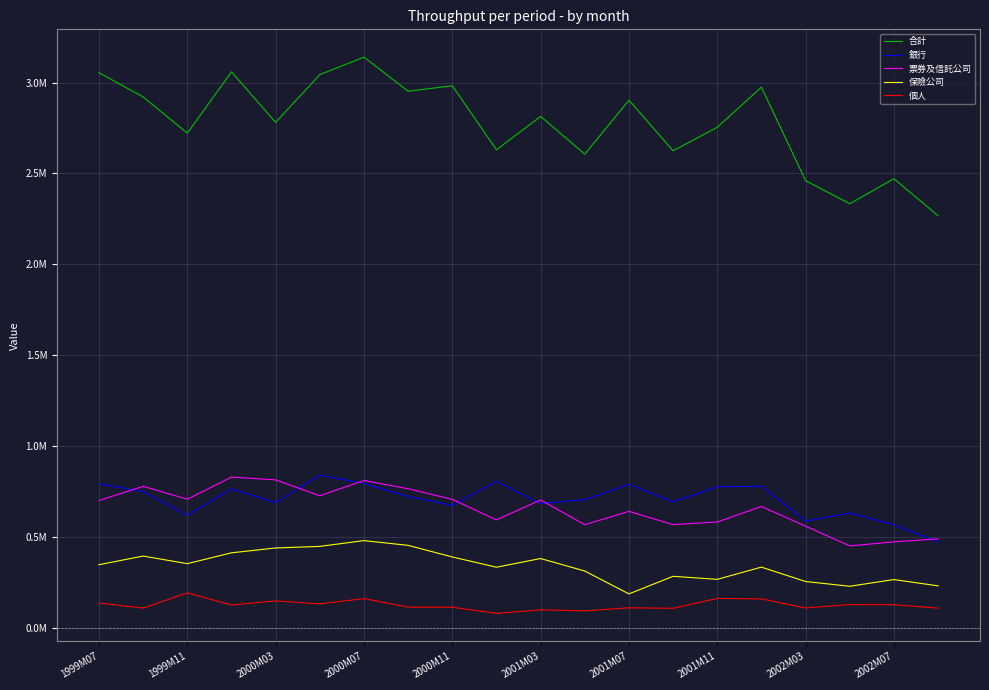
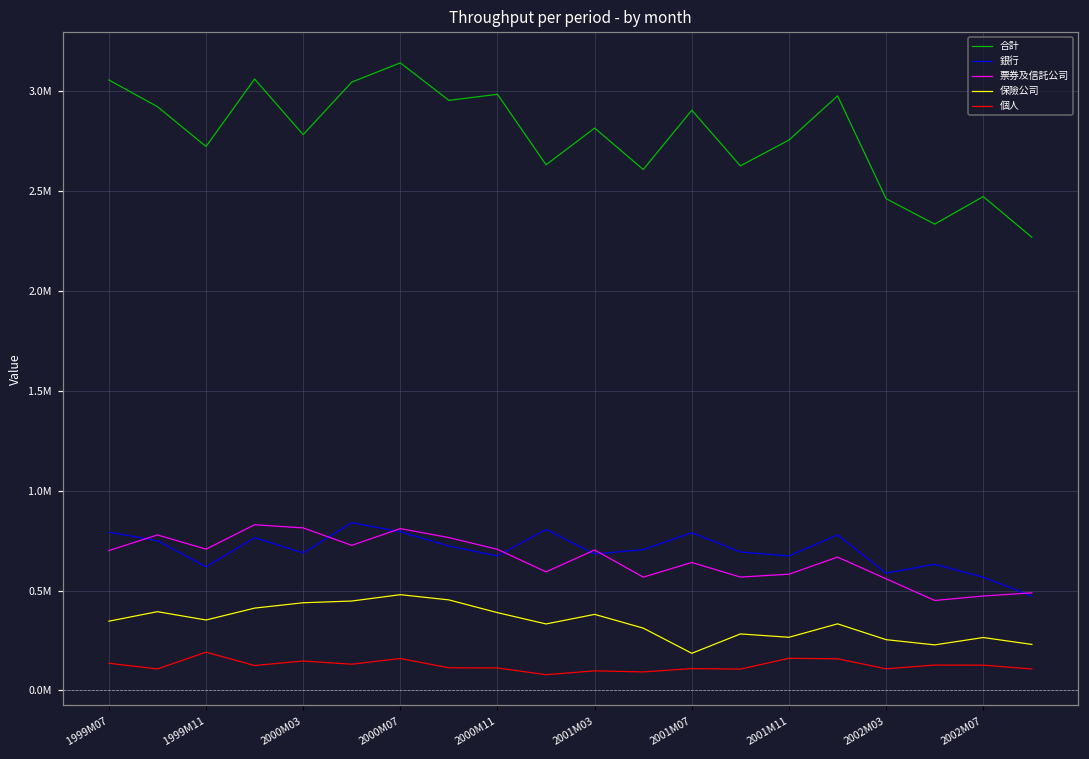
銀行, 2001M11: 780000 -> 670000
